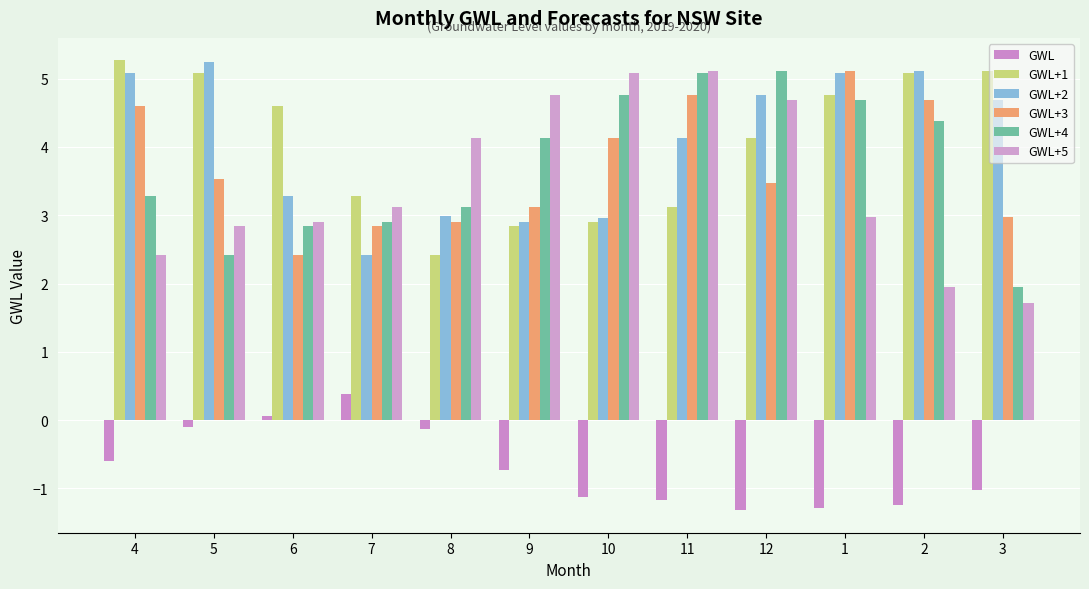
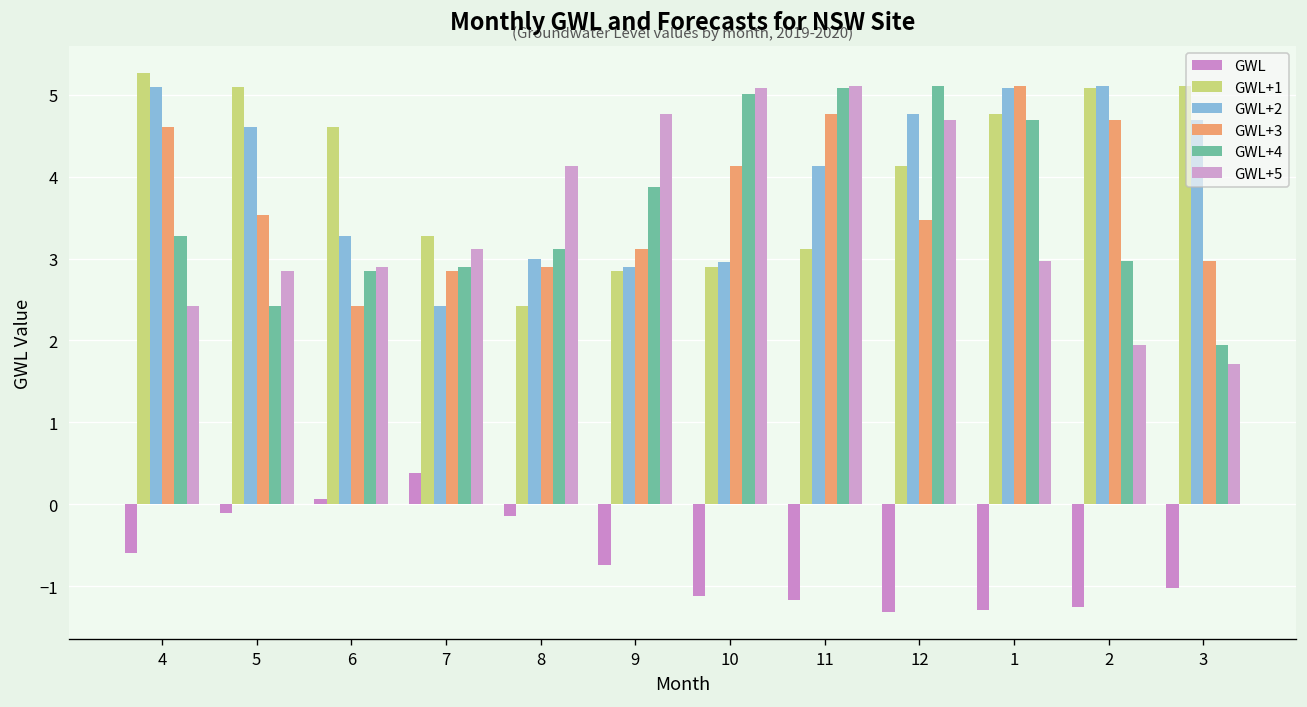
GWL+2, 5: 5.3 -> 4.6
GWL+4, 9: 4.1 -> 3.9
GWL+4, 10: 4.8 -> 5.0
GWL+4, 2: 4.4 -> 3.0
